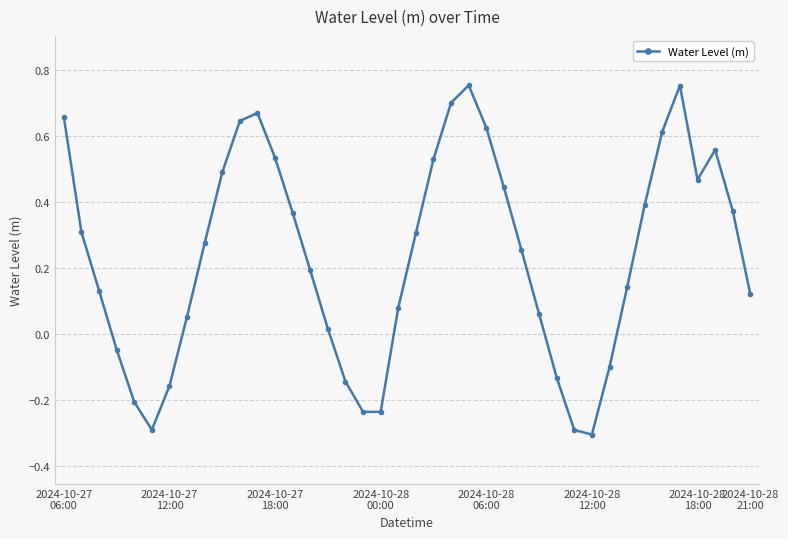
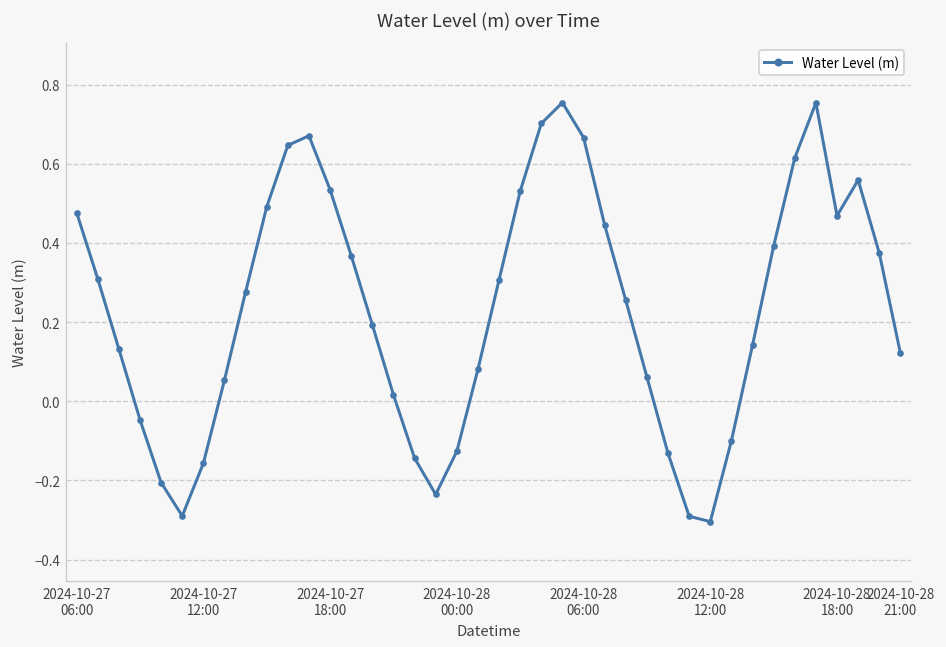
2024-10-27 06:00: 0.66 -> 0.48
2024-10-28 00:00: -0.24 -> -0.13
2024-10-28 06:00: 0.63 -> 0.67
